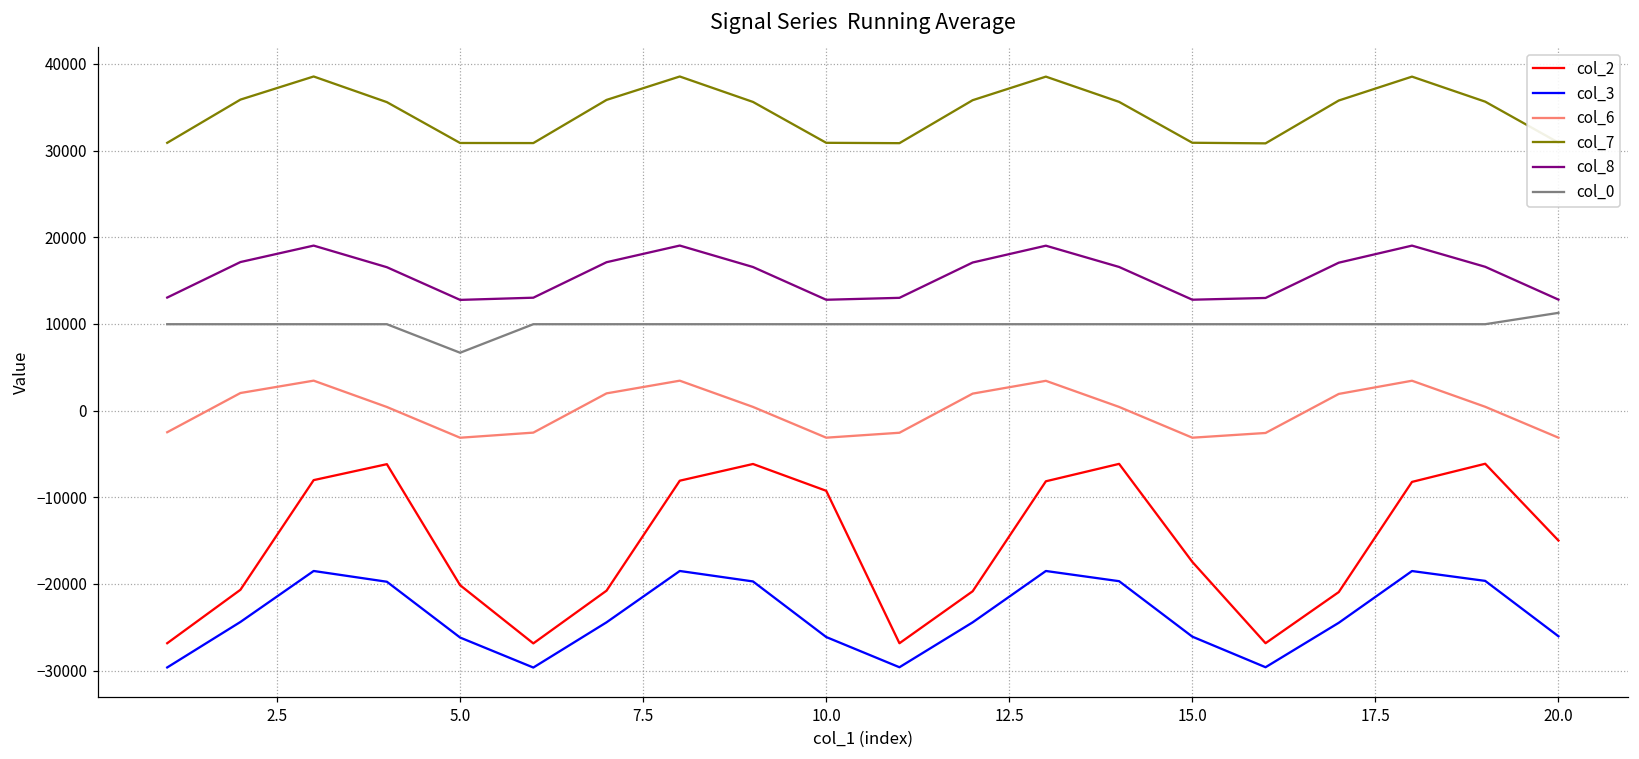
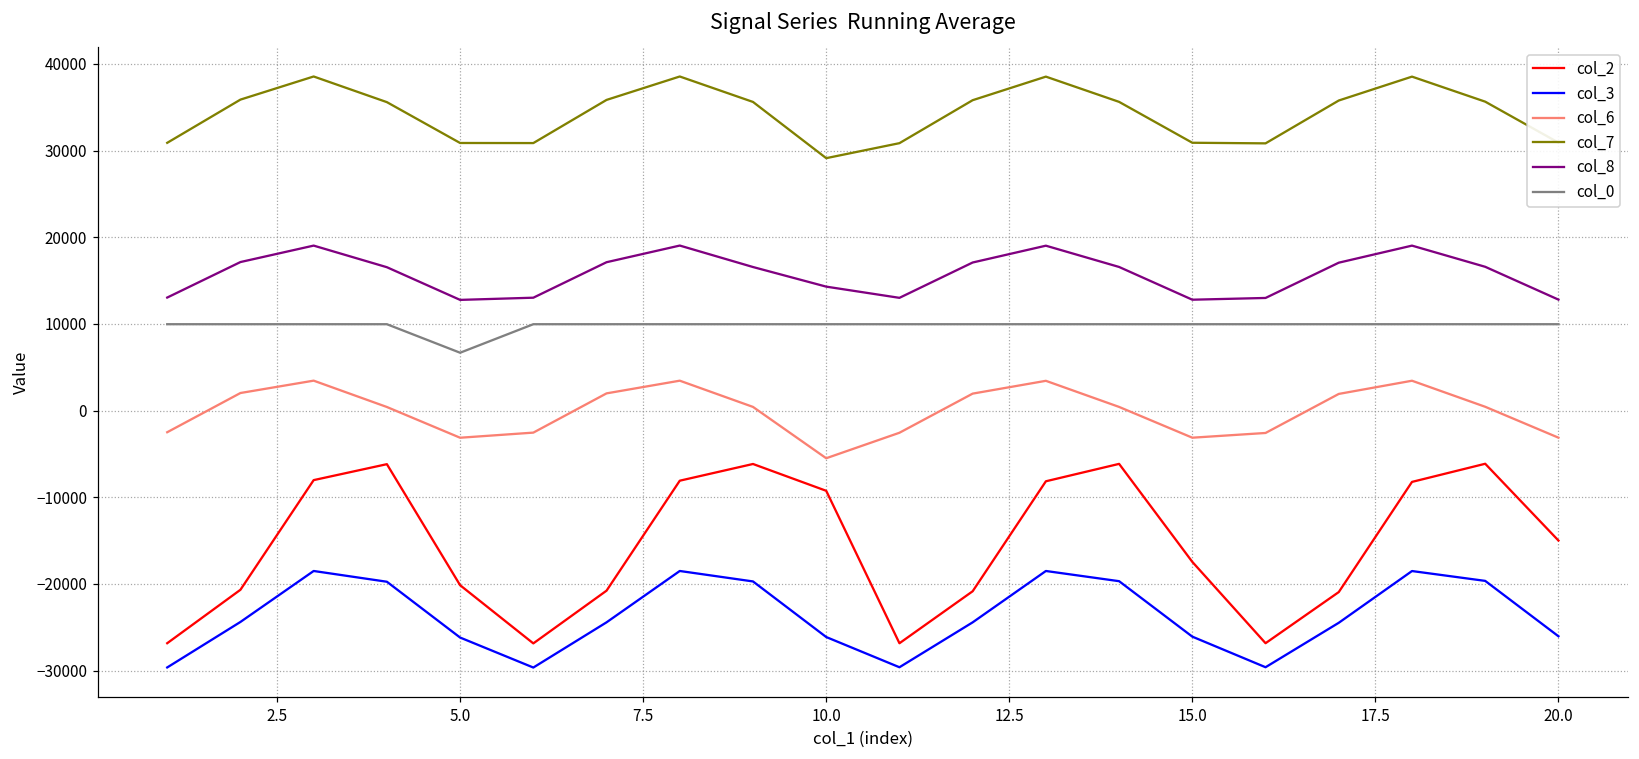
col_6, 10.0: -3000 -> -5000
col_7, 10.0: 31000 -> 29000
col_8, 10.0: 13000 -> 14000
col_0, 20.0: 11000 -> 10000
